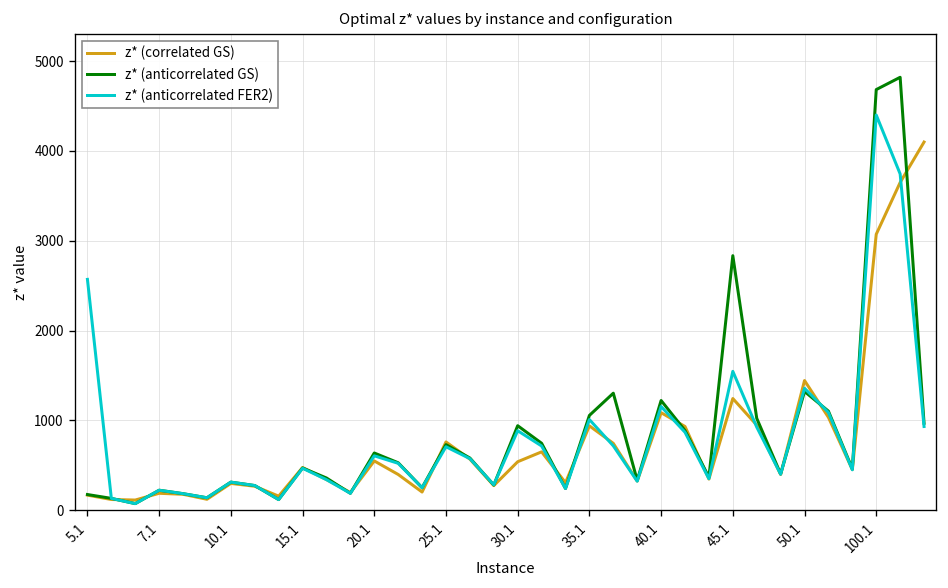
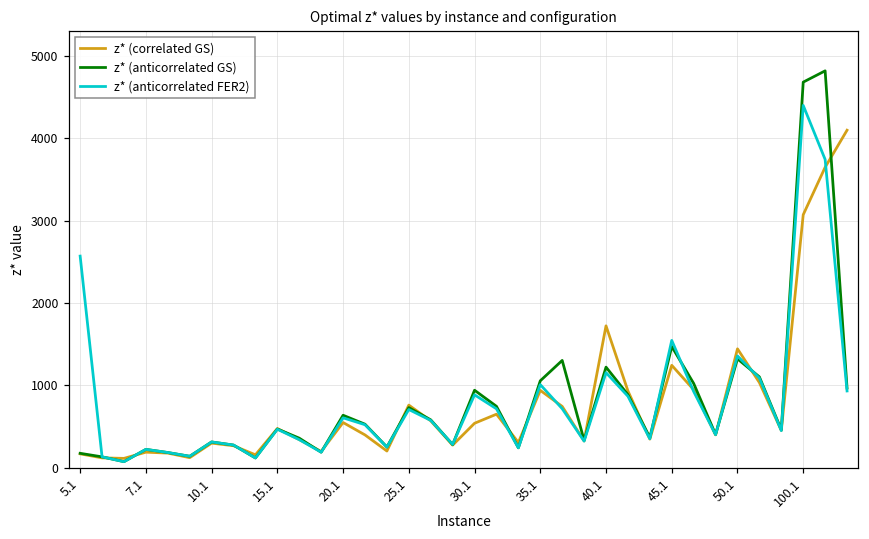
z* (correlated GS), 40.1: 1100 -> 1700
z* (anticorrelated GS), 45.1: 2800 -> 1500
